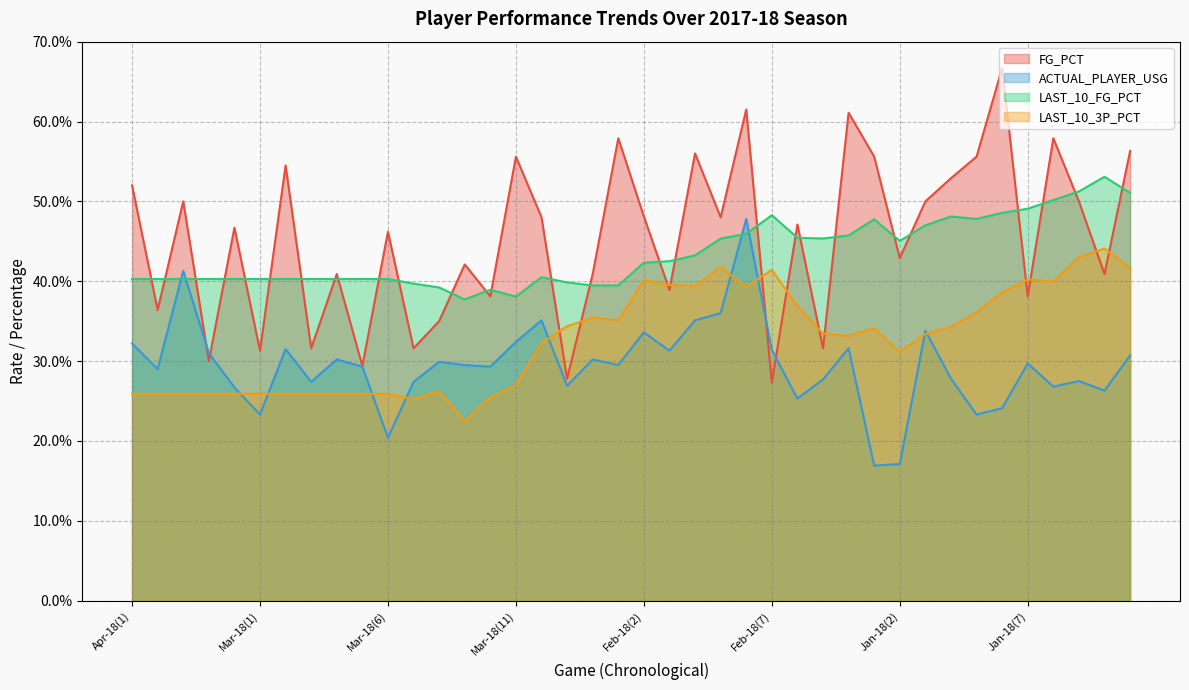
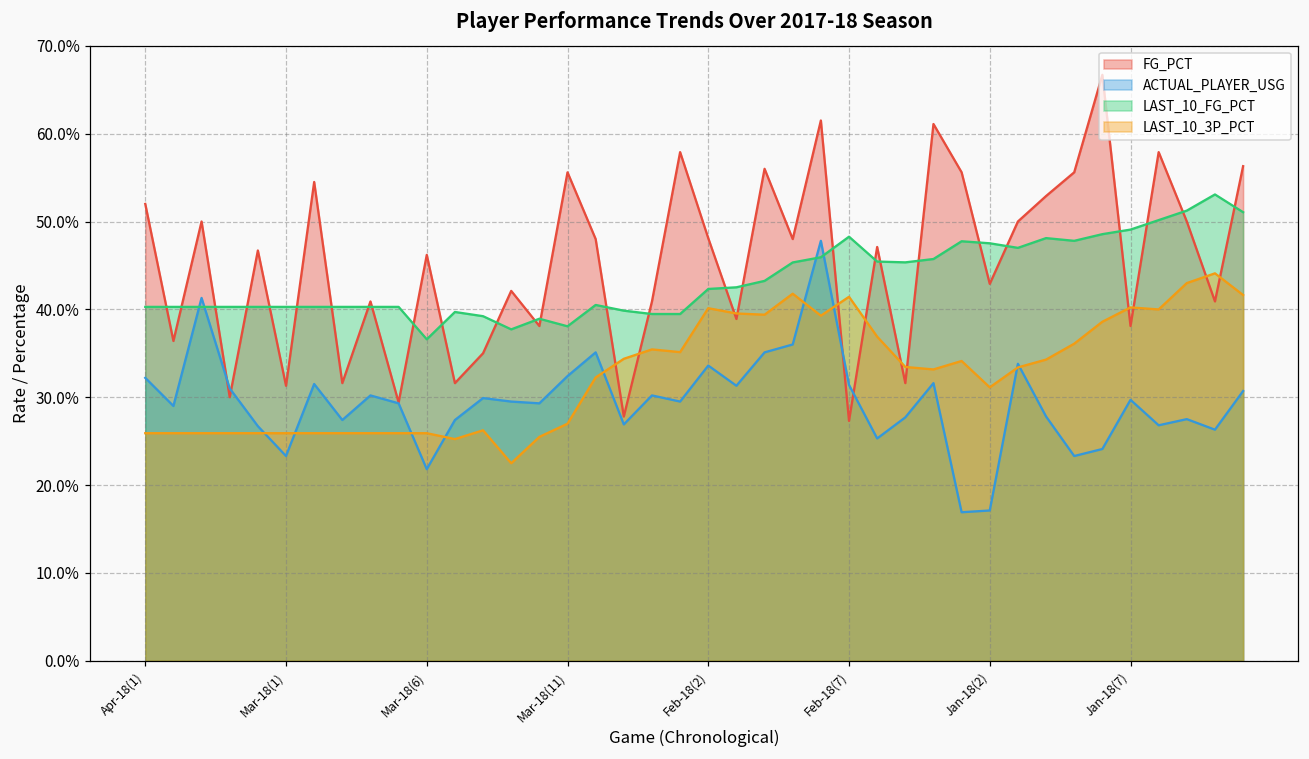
ACTUAL_PLAYER_USG, Mar-18(6): 20% -> 22%
LAST_10_FG_PCT, Mar-18(6): 40% -> 37%
LAST_10_FG_PCT, Jan-18(2): 45% -> 48%
